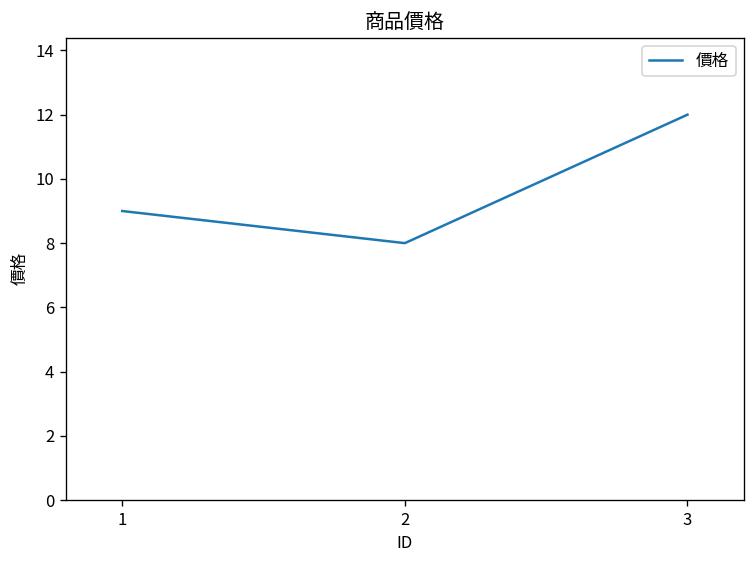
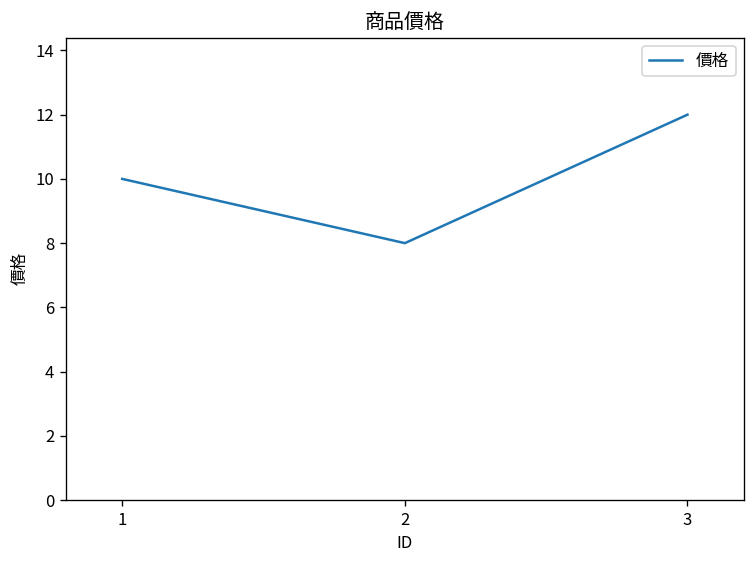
1: 9 -> 10
